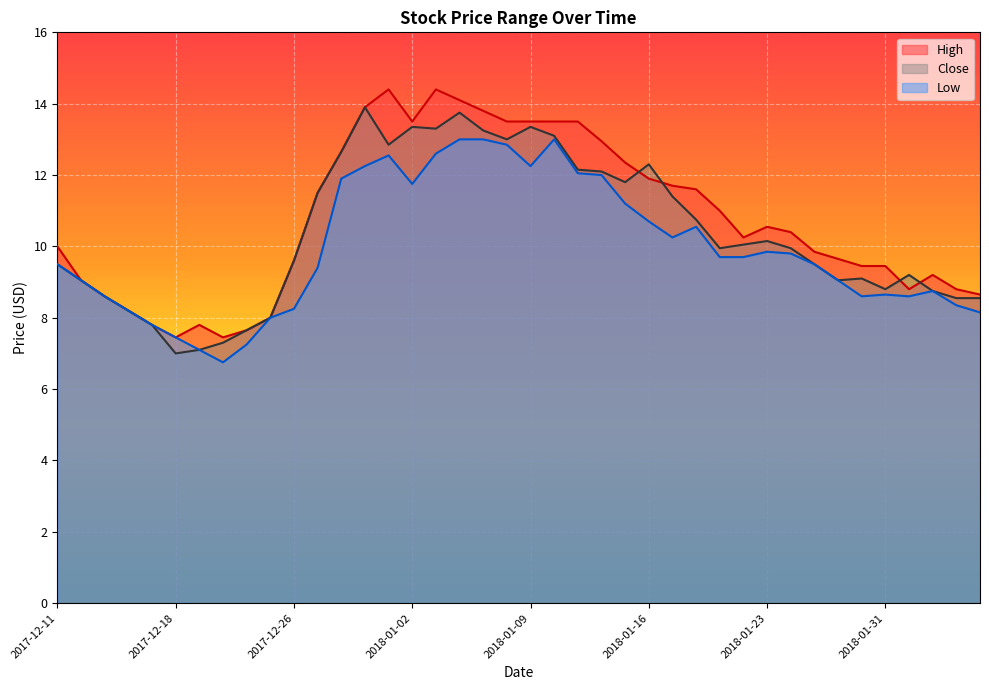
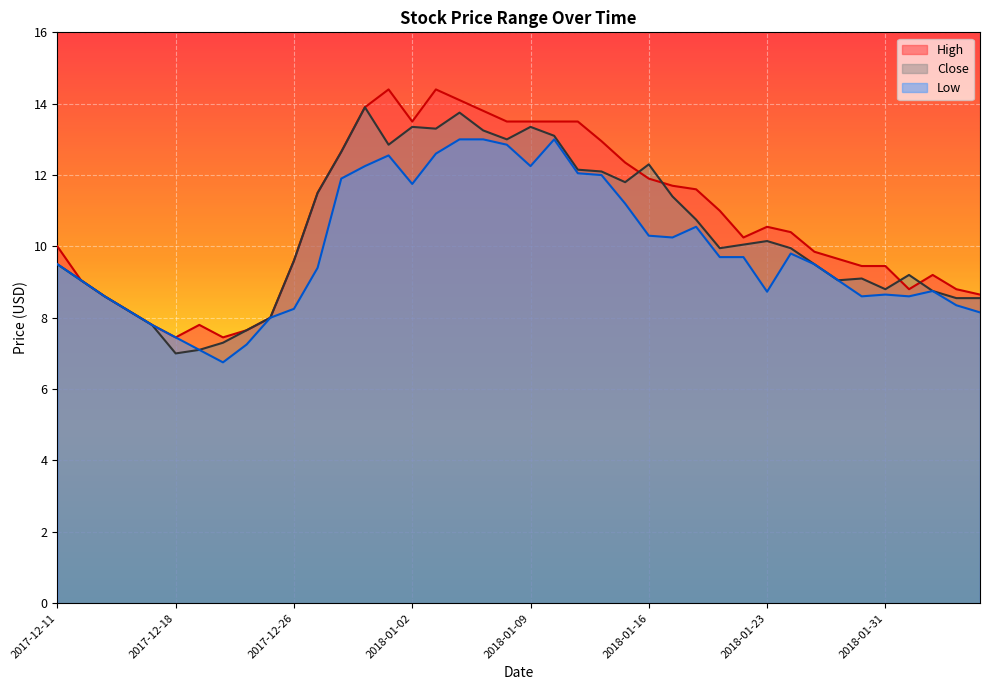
Low, 2018-01-16: 10.7 -> 10.3
Low, 2018-01-23: 9.9 -> 8.7
